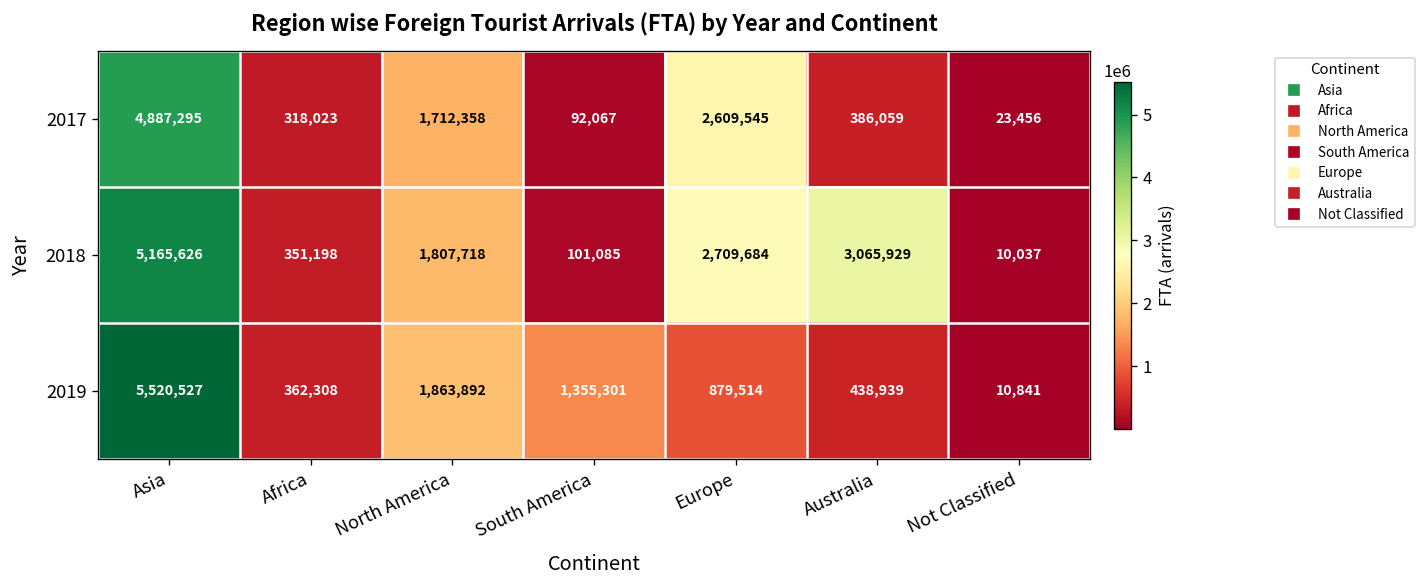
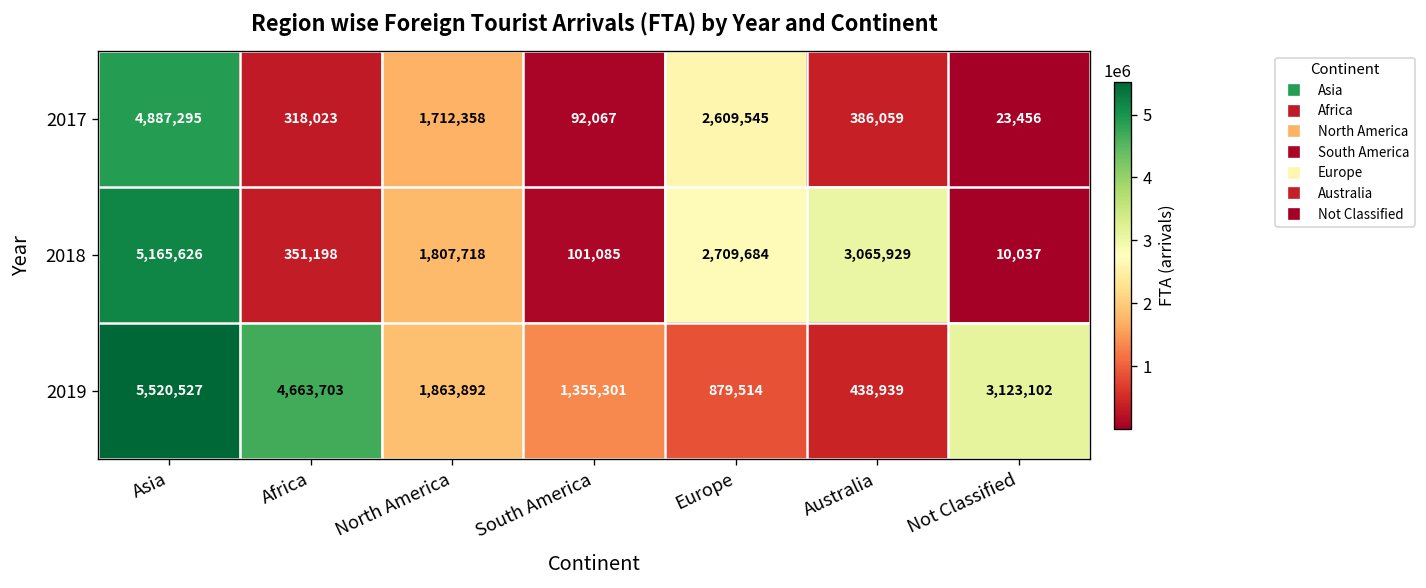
2019, Africa: 362,308 -> 4,663,703
2019, Not Classified: 10,841 -> 3,123,102
